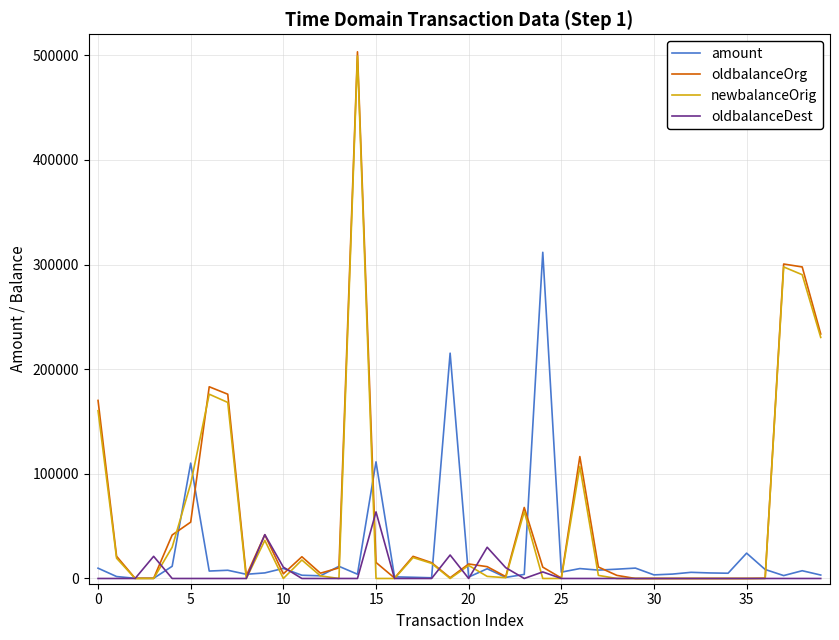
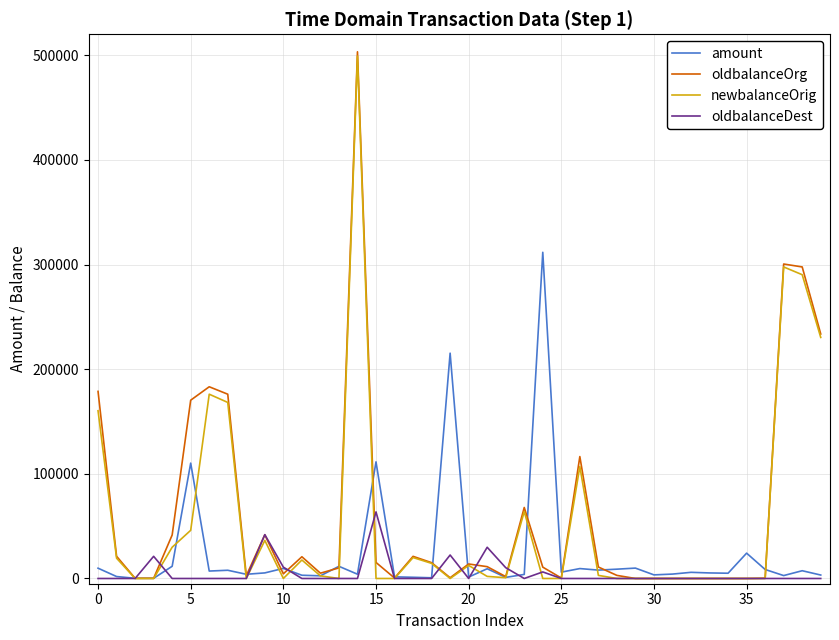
oldbalanceOrg, 0: 170000 -> 179000
oldbalanceOrg, 5: 54000 -> 170000
newbalanceOrig, 5: 91000 -> 46000
